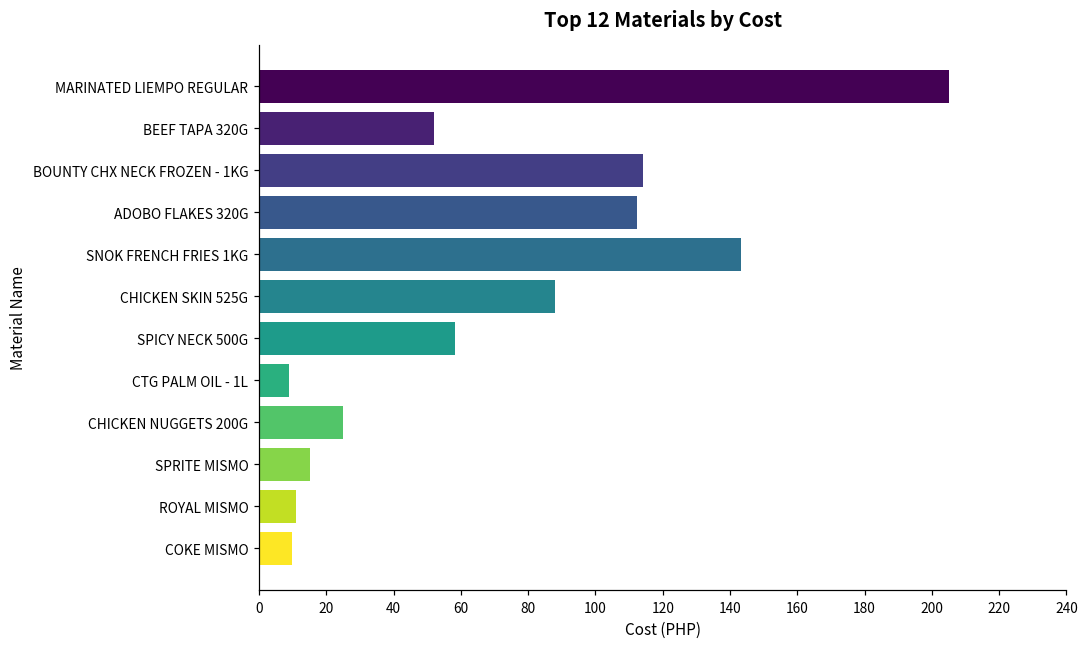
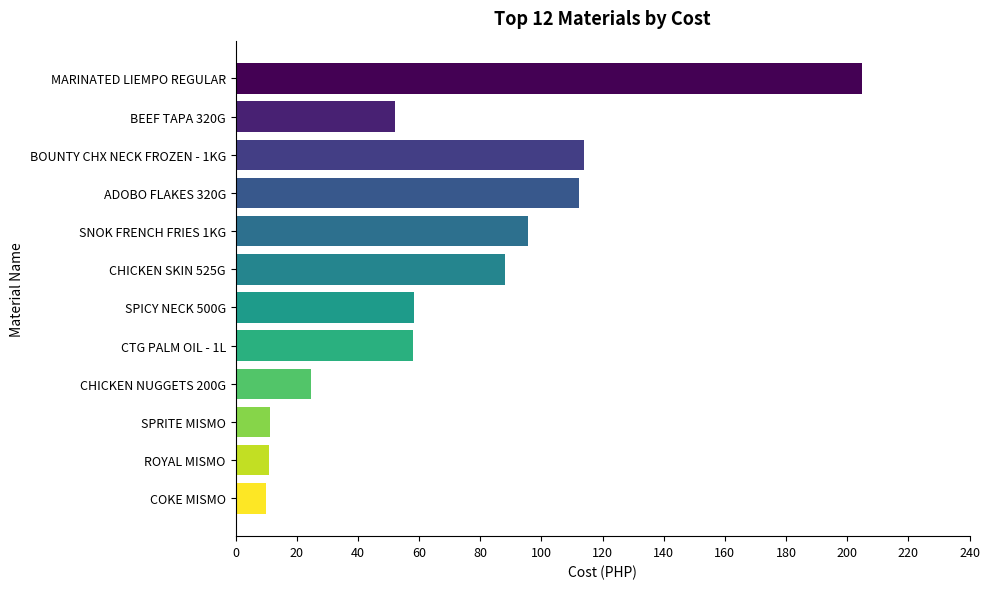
SNOK FRENCH FRIES 1KG: 143 -> 96
CTG PALM OIL - 1L: 9 -> 58
SPRITE MISMO: 15 -> 11
